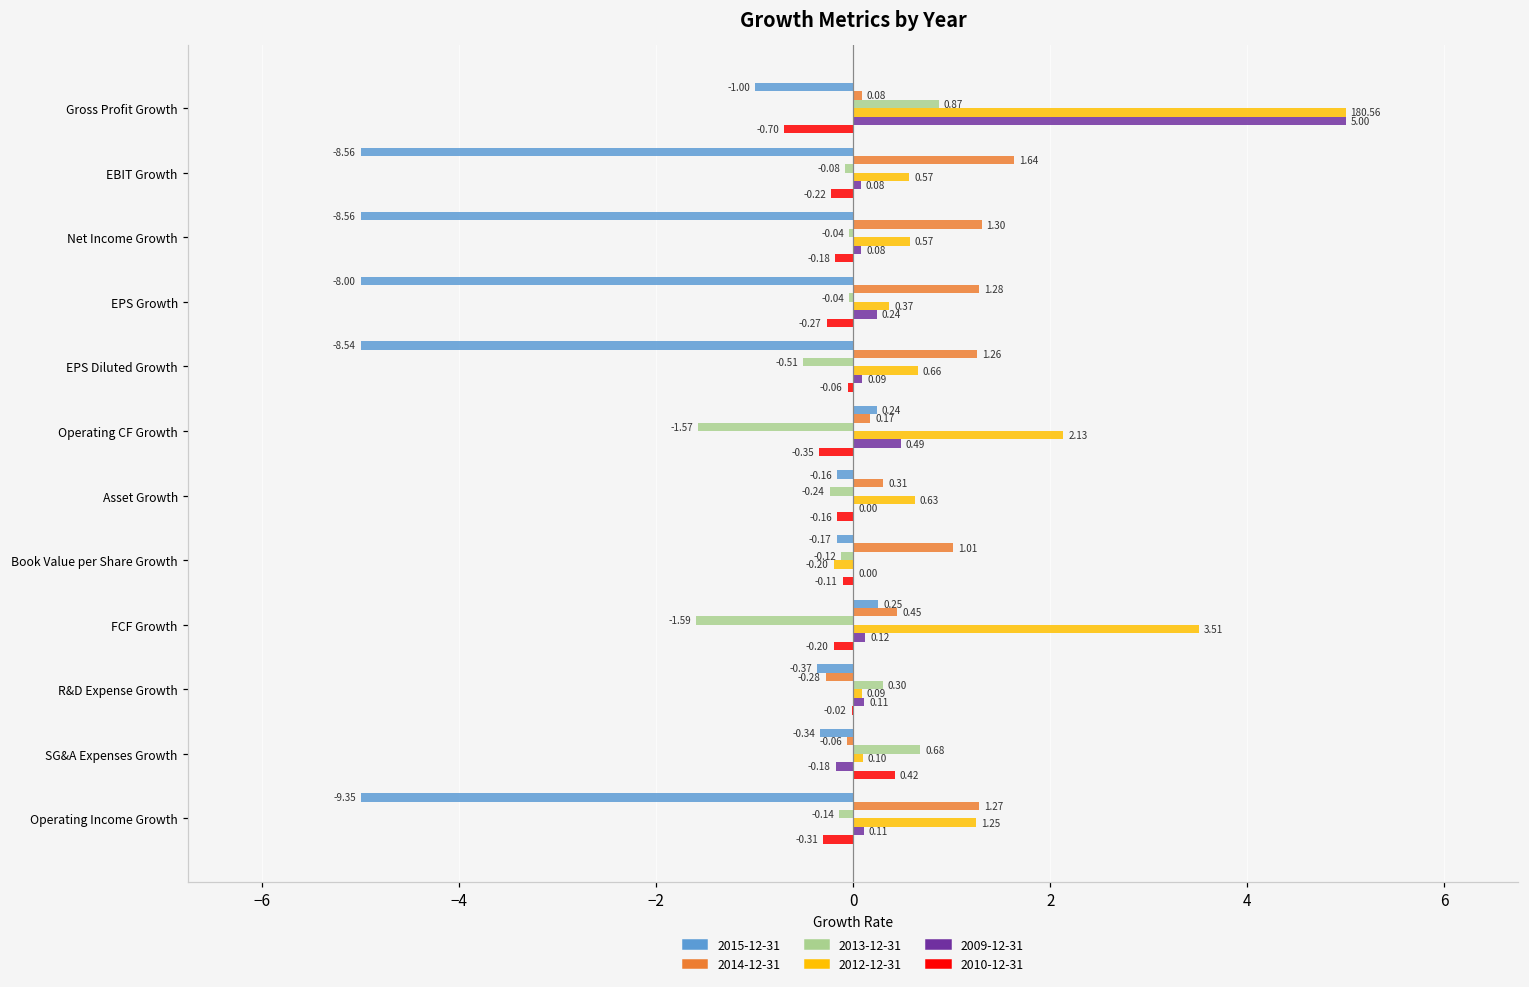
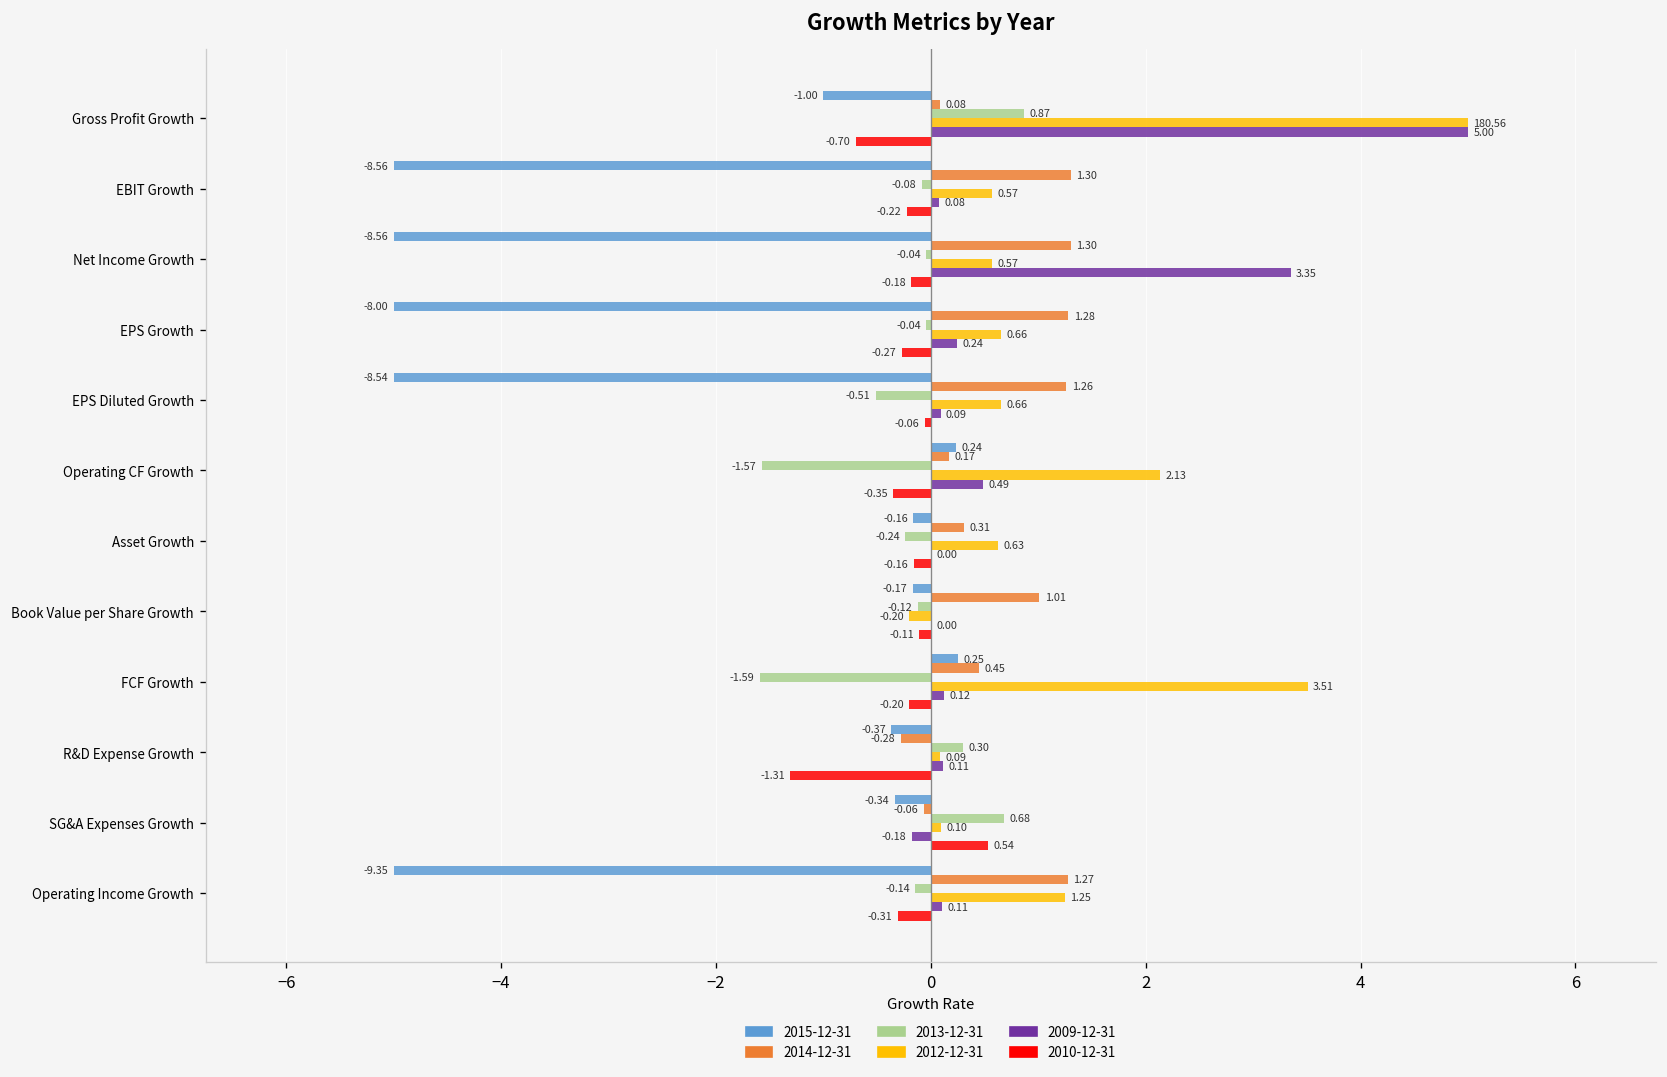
2014-12-31, EBIT Growth: 1.64 -> 1.30
2009-12-31, Net Income Growth: 0.08 -> 3.35
2012-12-31, EPS Growth: 0.37 -> 0.66
2010-12-31, R&D Expense Growth: -0.02 -> -1.31
2010-12-31, SG&A Expenses Growth: 0.42 -> 0.54
